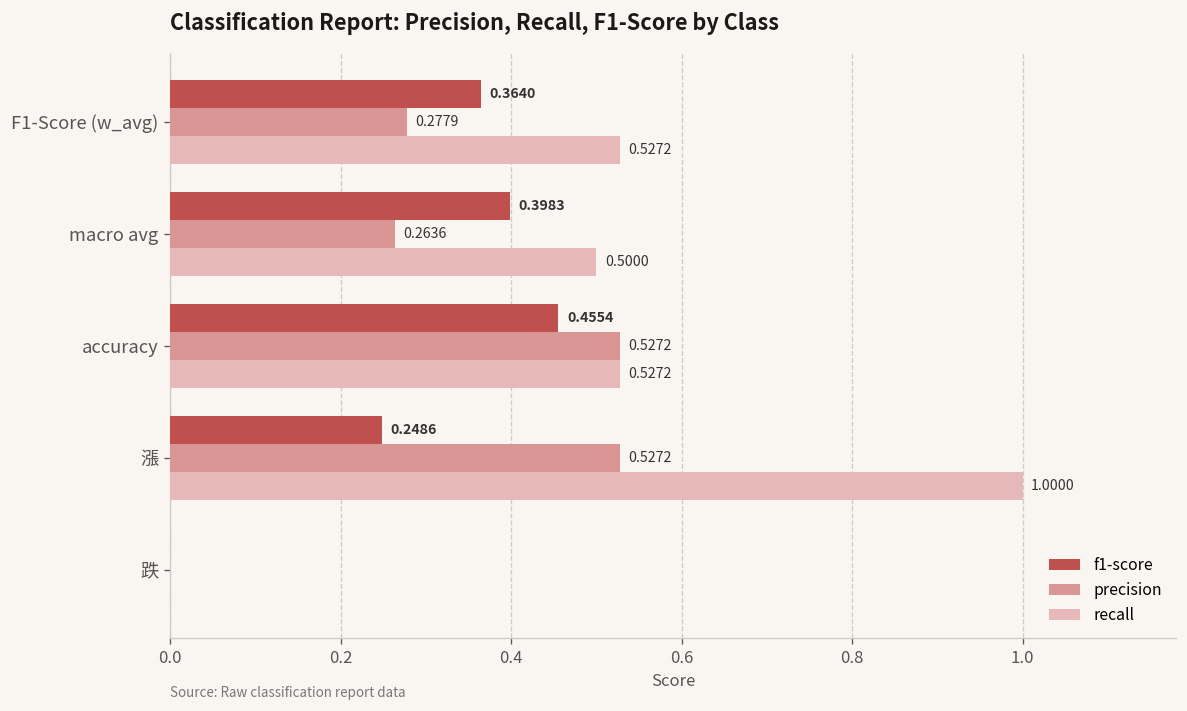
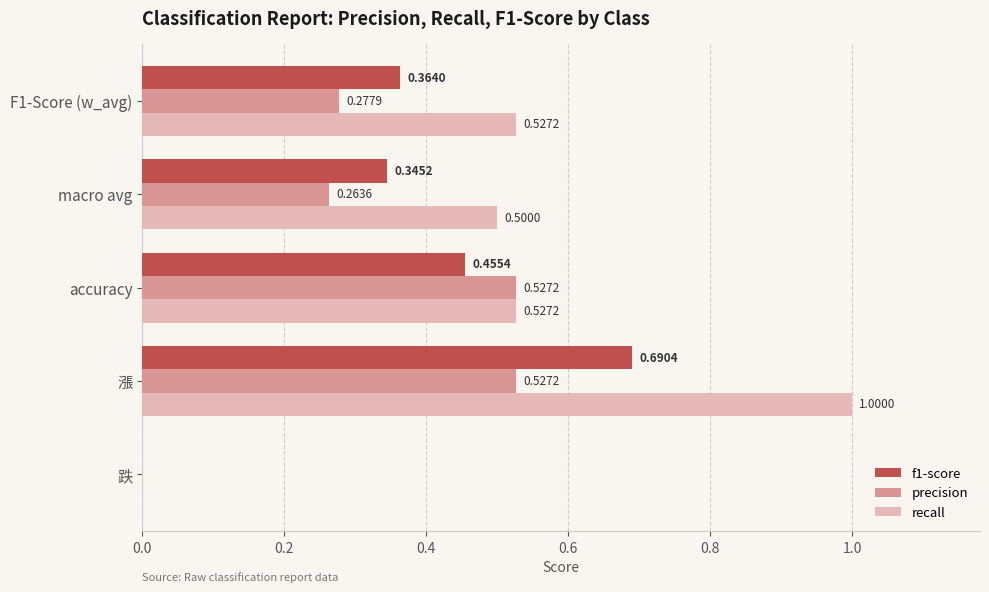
f1-score, macro avg: 0.3983 -> 0.3452
f1-score, 漲: 0.2486 -> 0.6904
